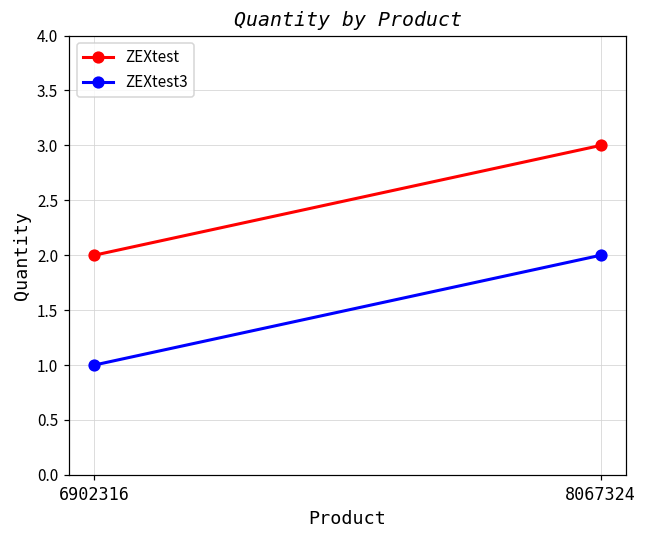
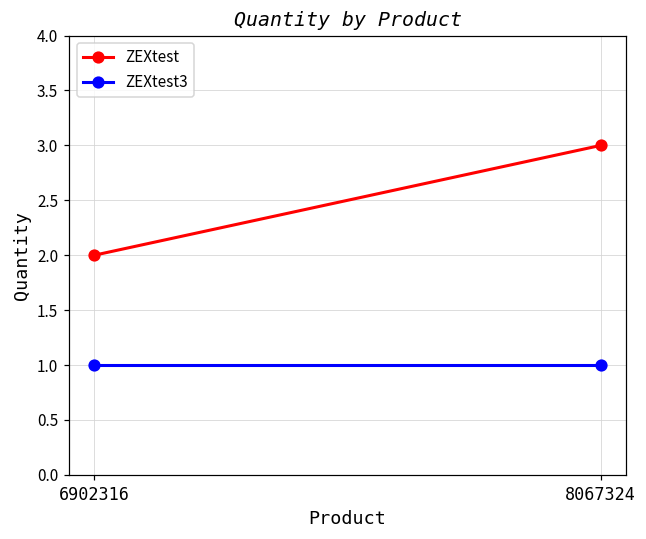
ZEXtest3, 8067324: 2 -> 1
